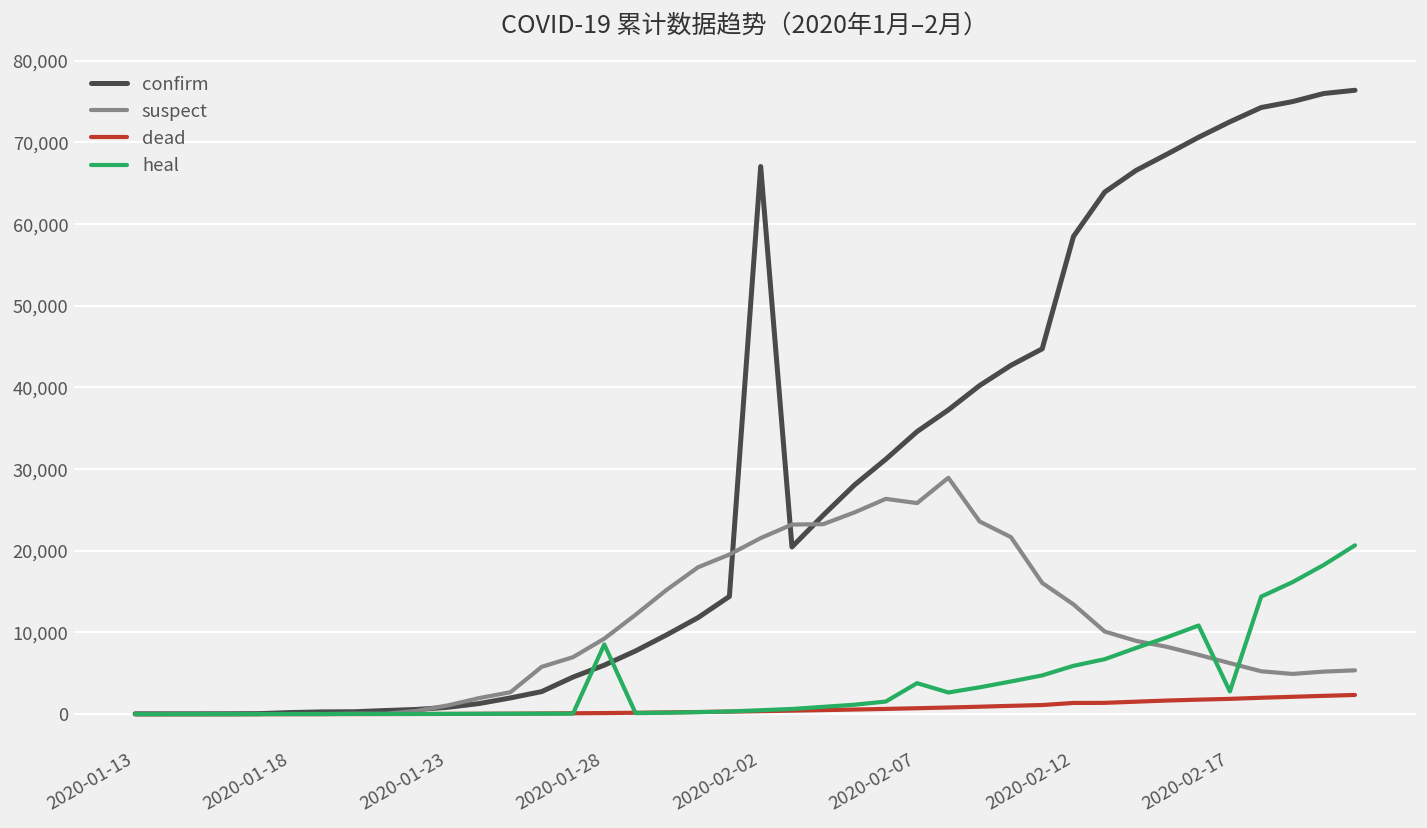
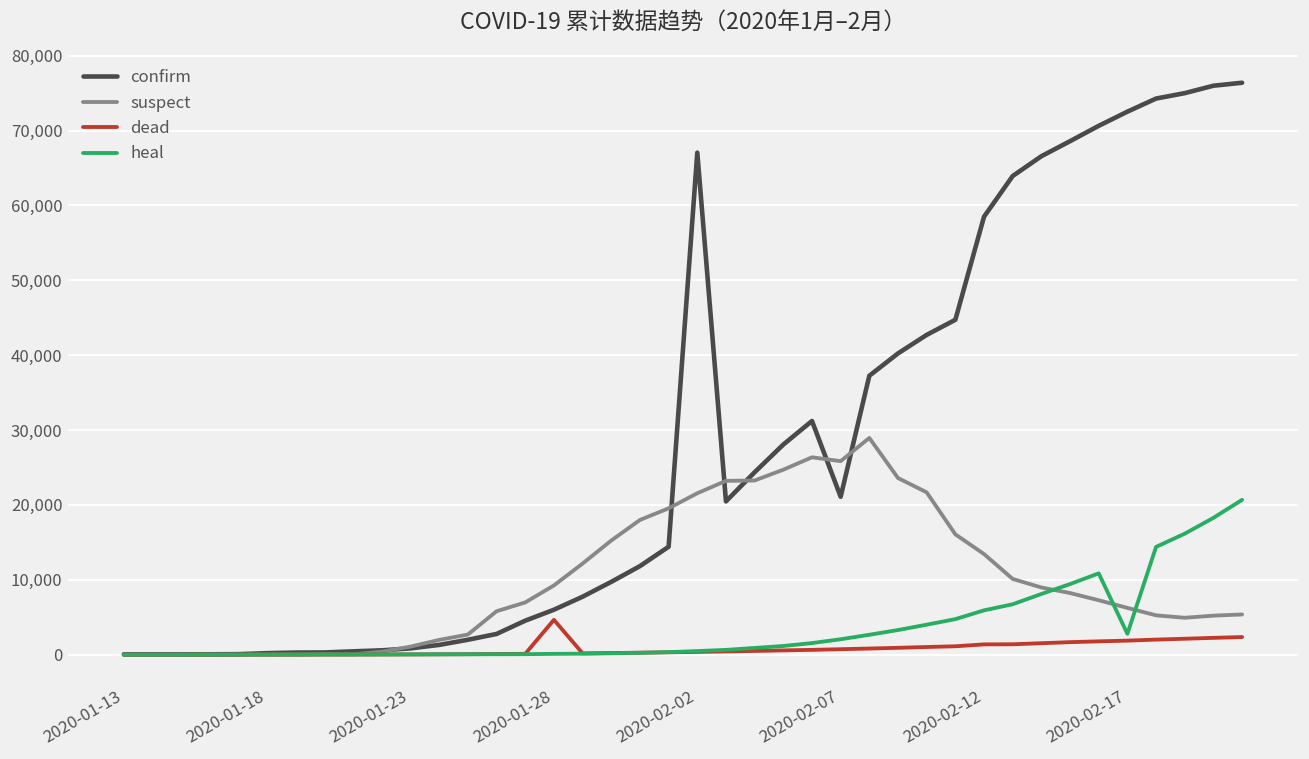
dead, 2020-01-28: 0 -> 5,000
heal, 2020-01-28: 9,000 -> 0
confirm, 2020-02-07: 35,000 -> 21,000
heal, 2020-02-07: 4,000 -> 2,000
